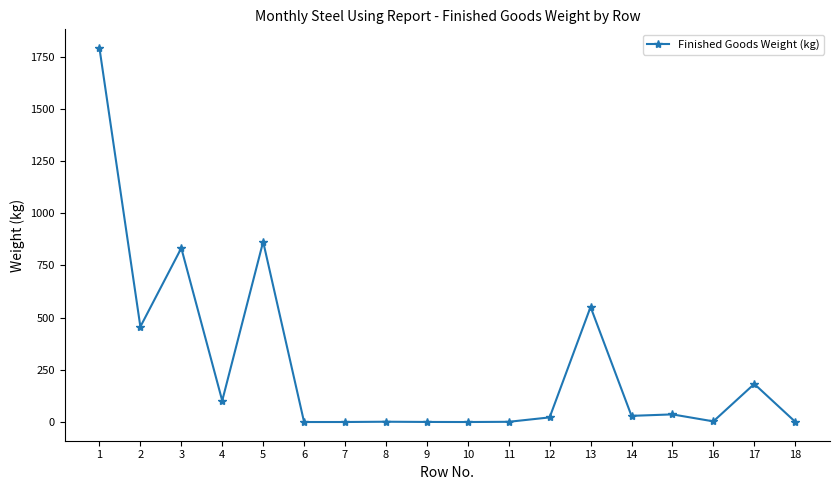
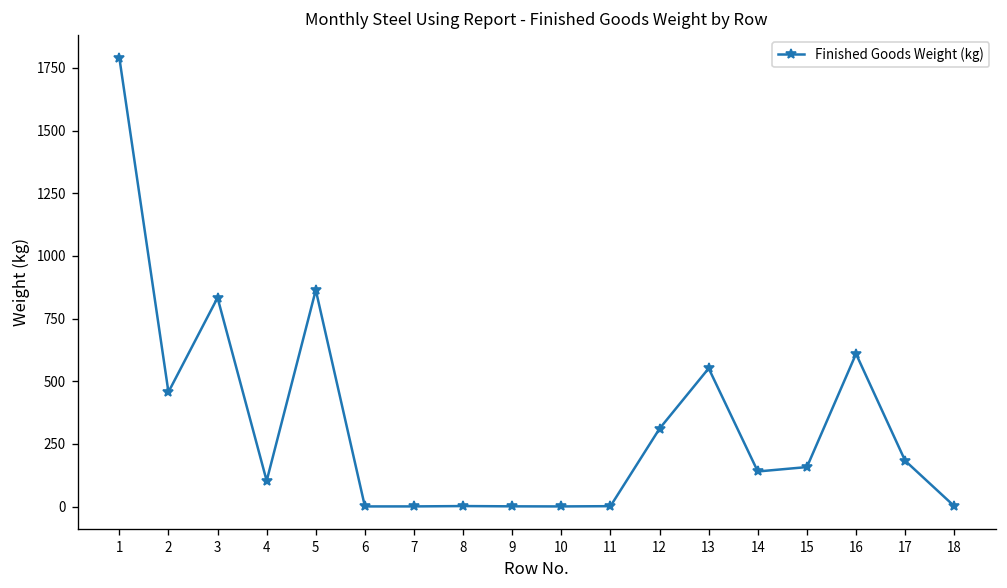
12: 20 -> 310
14: 30 -> 140
15: 40 -> 160
16: 0 -> 610
